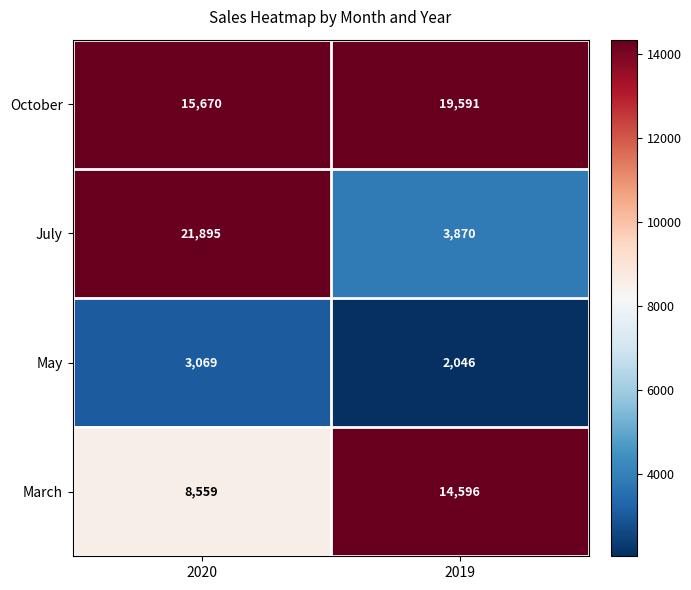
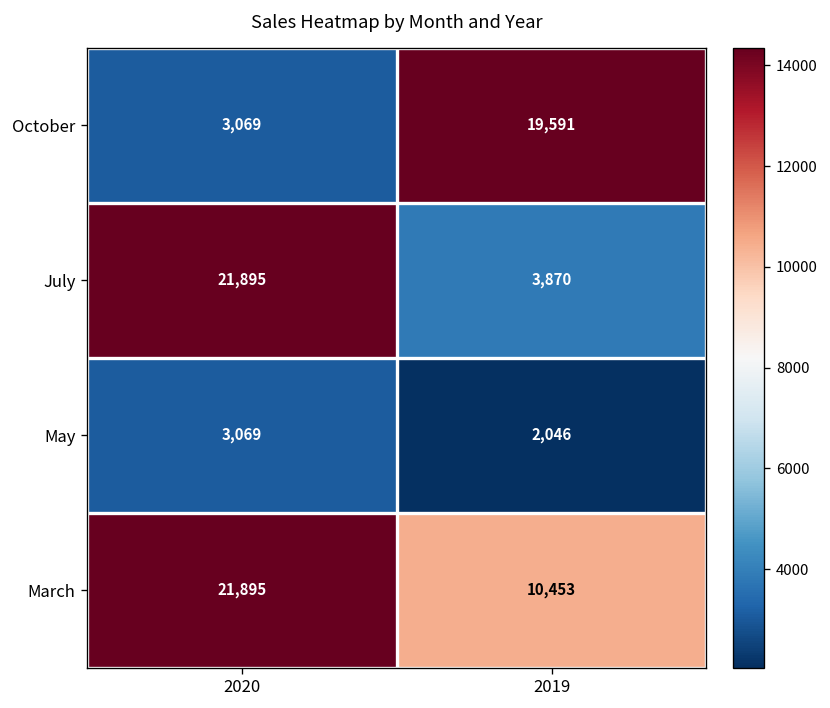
October, 2020: 15,670 -> 3,069
March, 2020: 8,559 -> 21,895
March, 2019: 14,596 -> 10,453
